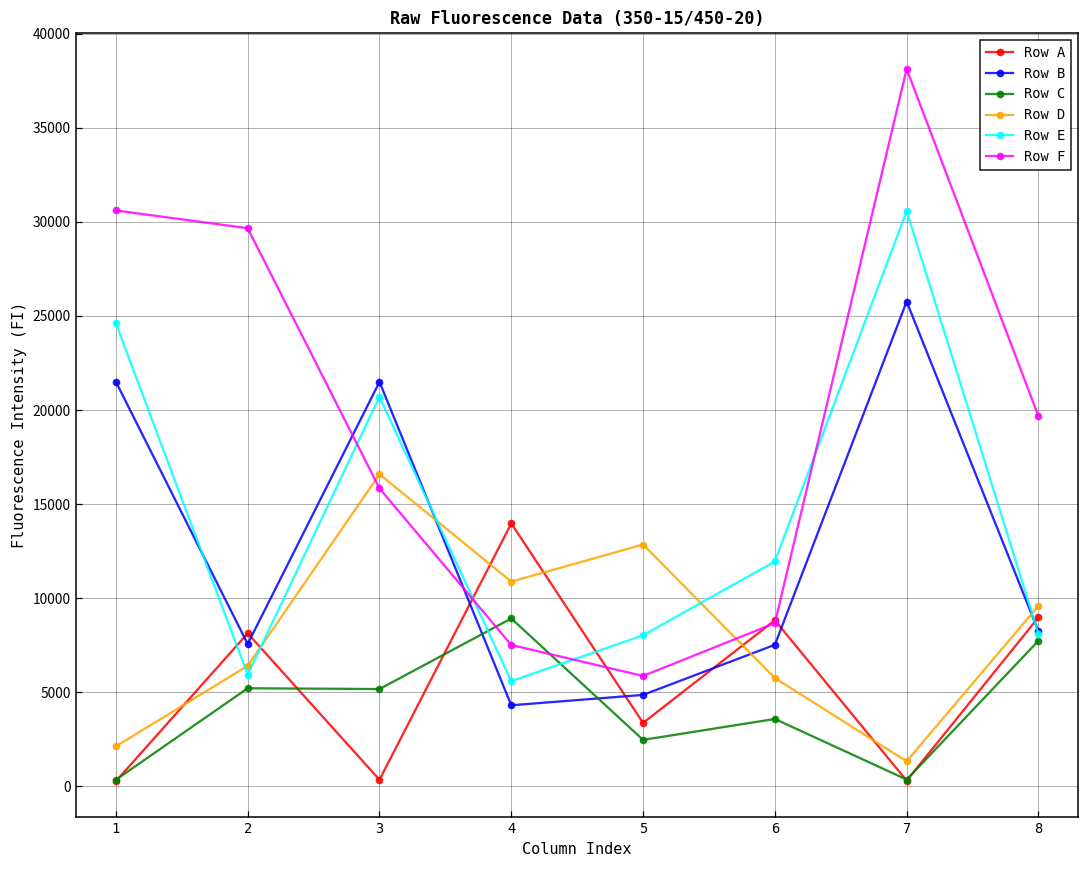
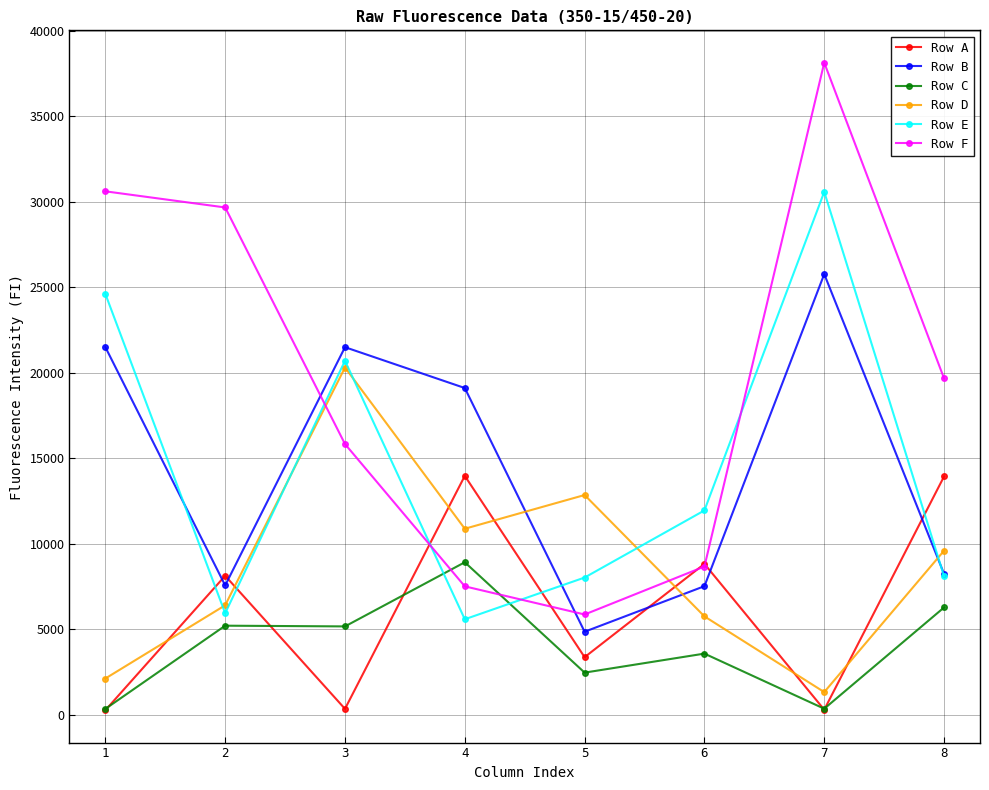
Row D, 3: 16600 -> 20300
Row B, 4: 4300 -> 19100
Row A, 8: 9000 -> 13900
Row C, 8: 7700 -> 6300
